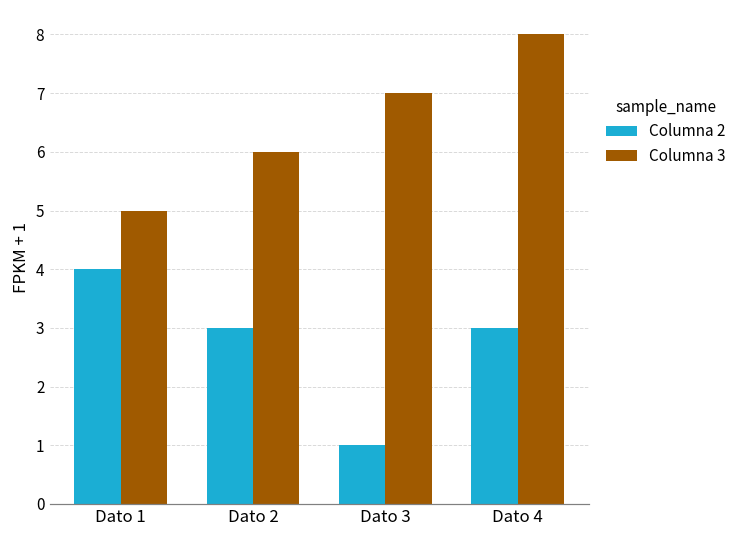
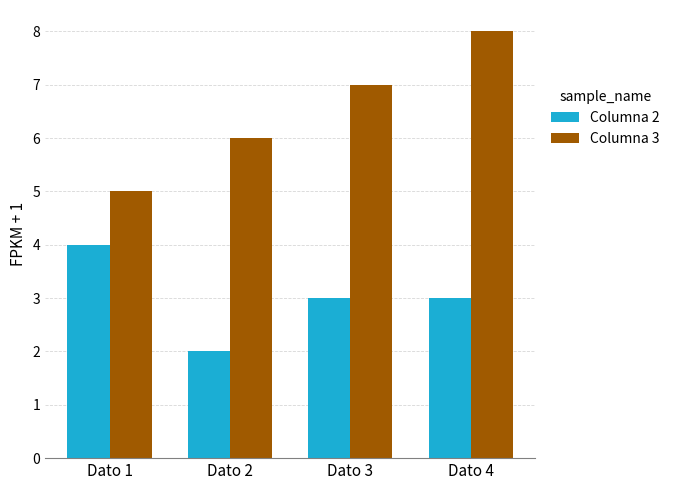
Columna 2, Dato 2: 3 -> 2
Columna 2, Dato 3: 1 -> 3
